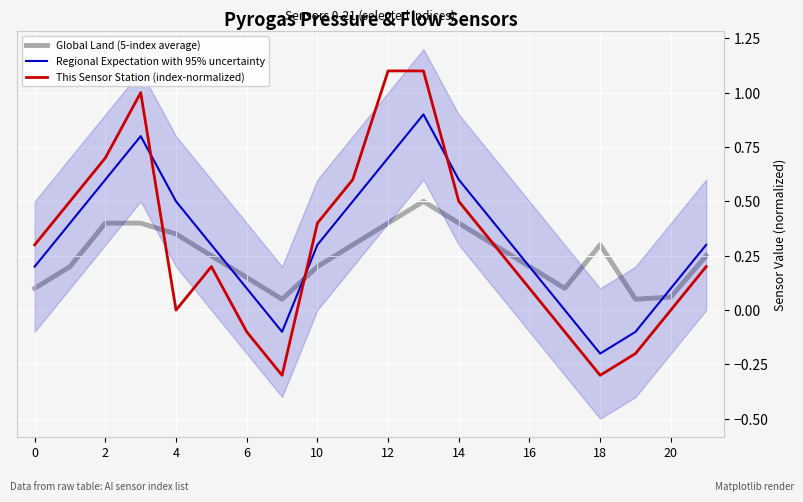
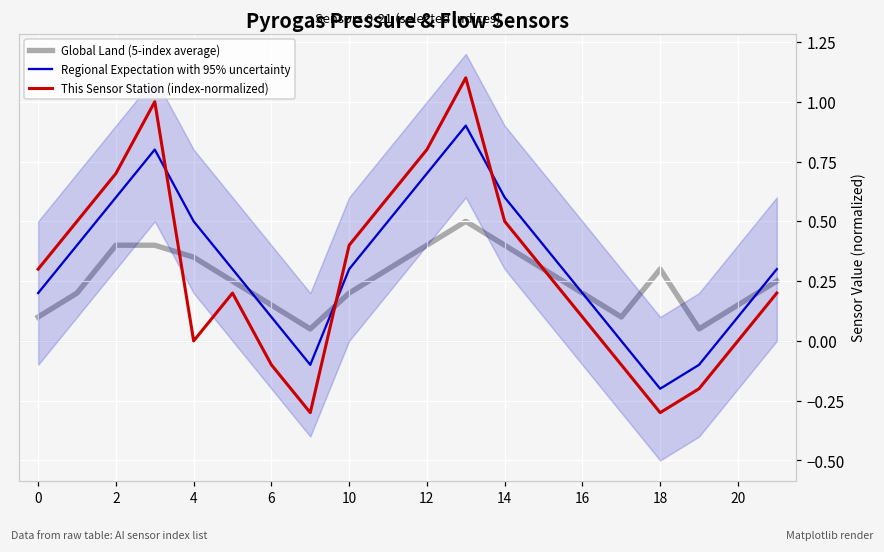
This Sensor Station (index-normalized), 12: 1.1 -> 0.8
Global Land (5-index average), 20: 0.06 -> 0.15
